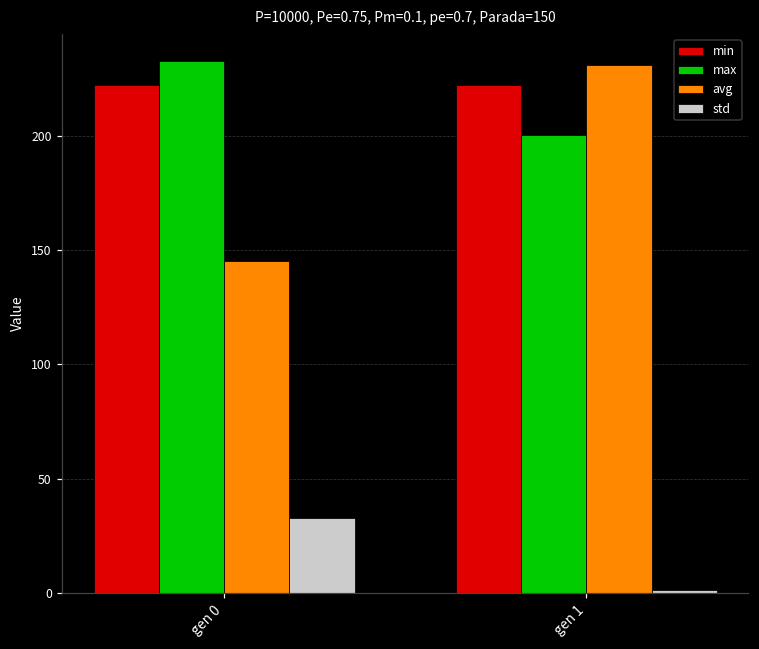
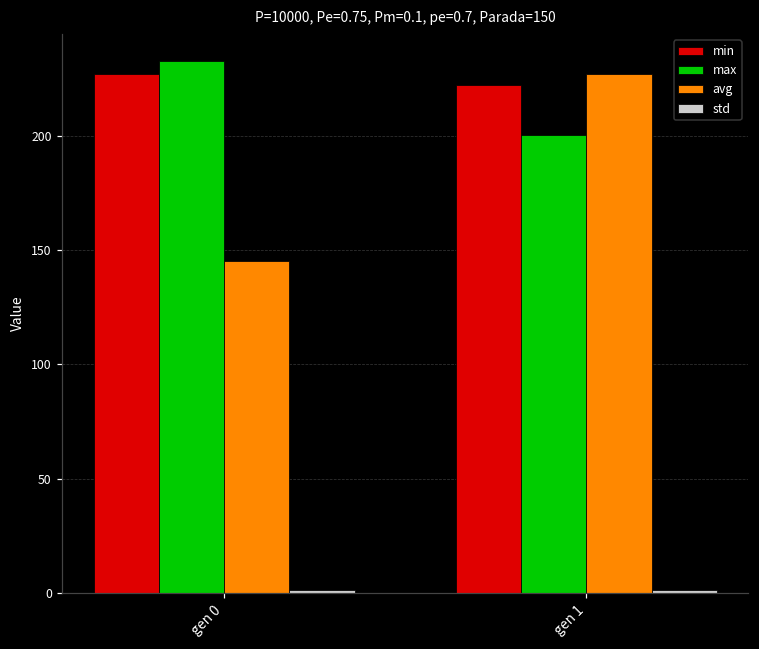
min, gen 0: 222 -> 227
std, gen 0: 33 -> 1
avg, gen 1: 231 -> 227
